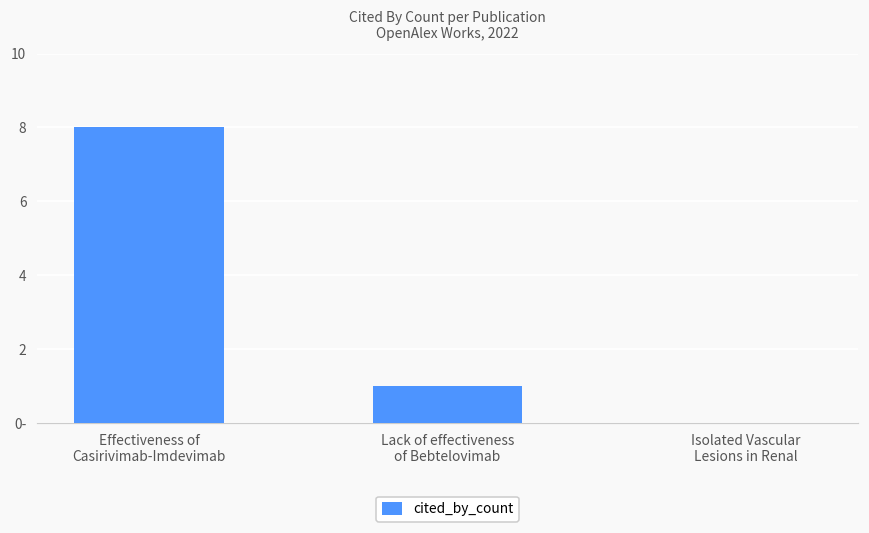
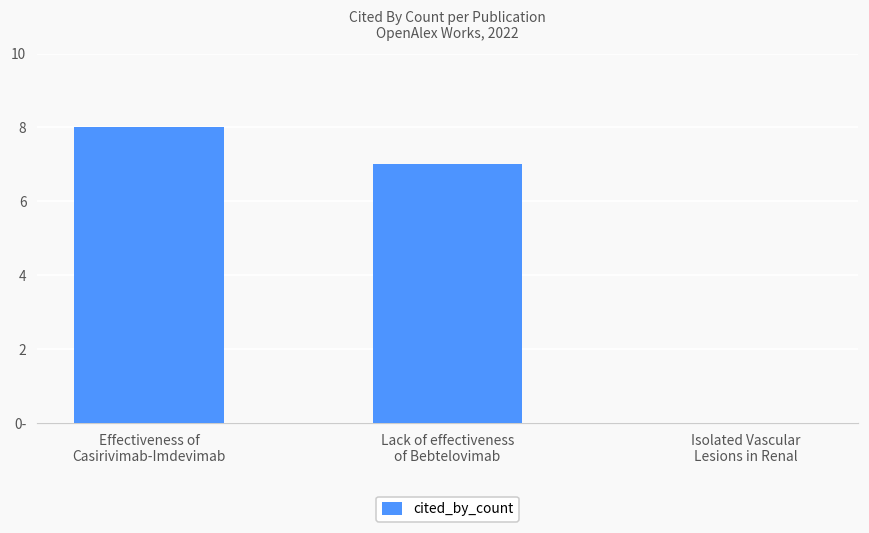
Lack of effectiveness of Bebtelovimab: 1 -> 7
